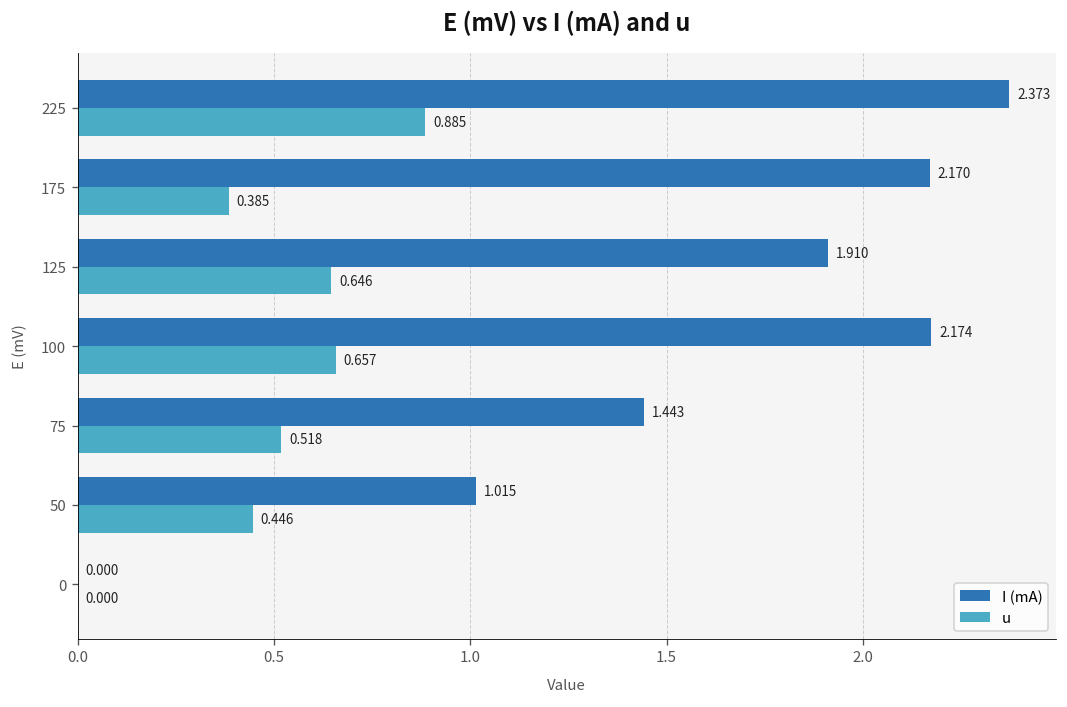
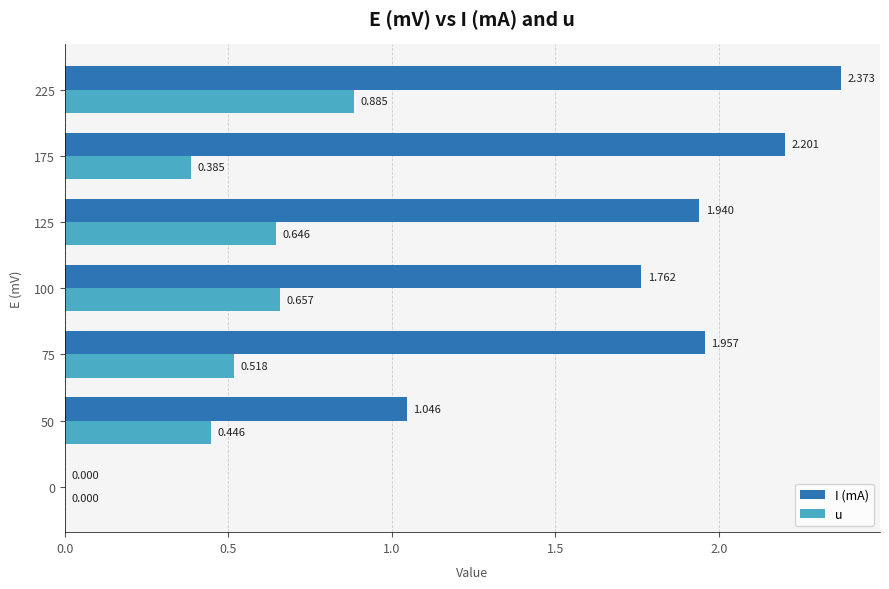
I (mA), 175: 2.170 -> 2.201
I (mA), 125: 1.910 -> 1.940
I (mA), 100: 2.174 -> 1.762
I (mA), 75: 1.443 -> 1.957
I (mA), 50: 1.015 -> 1.046
